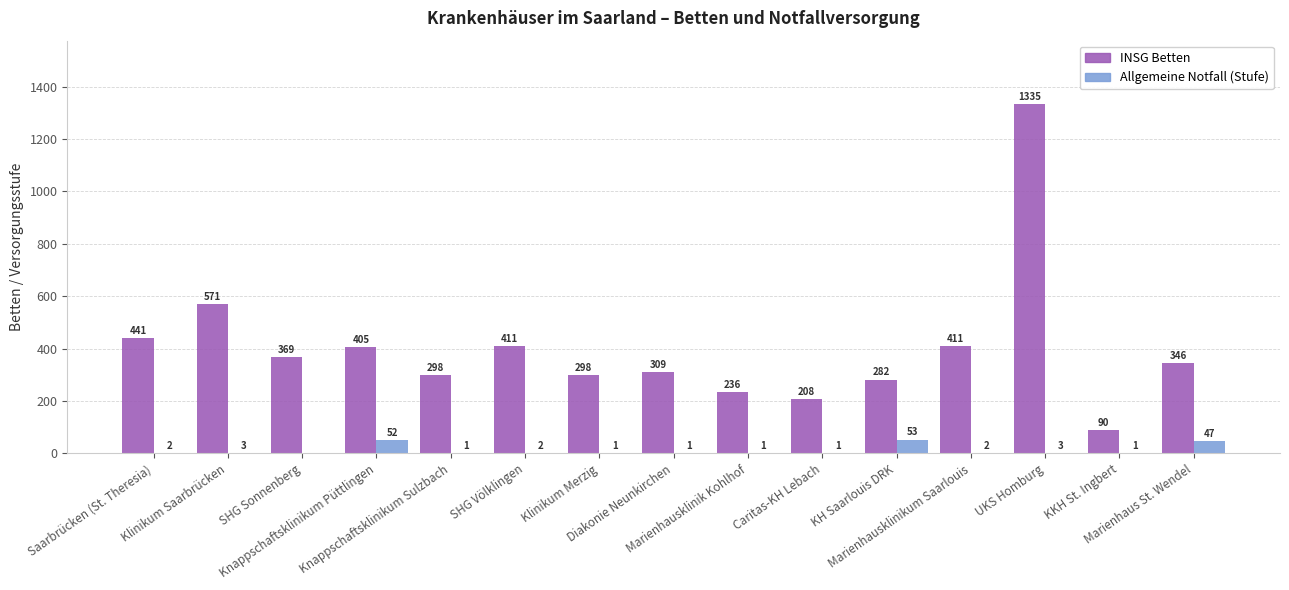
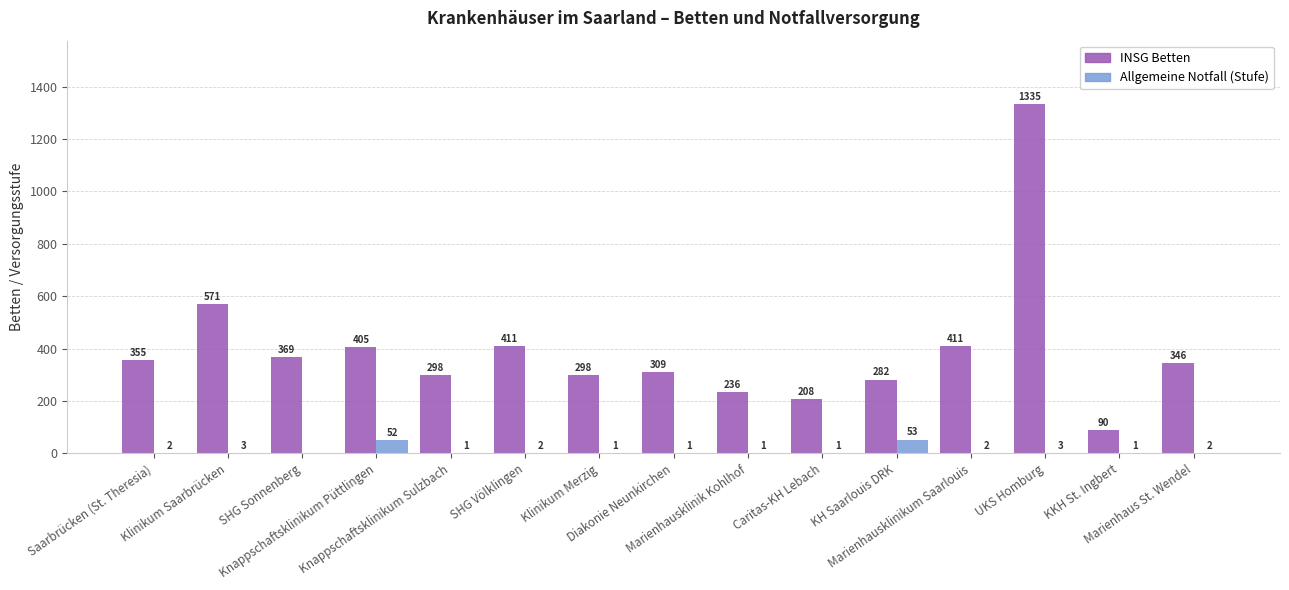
INSG Betten, Saarbrücken (St. Theresia): 441 -> 355
Allgemeine Notfall (Stufe), Marienhaus St. Wendel: 47 -> 2
